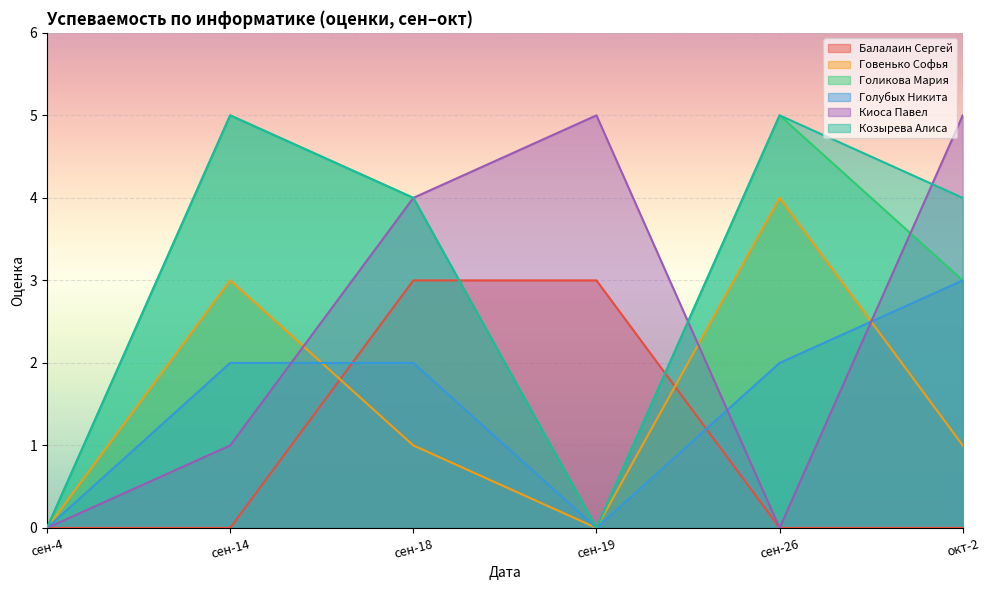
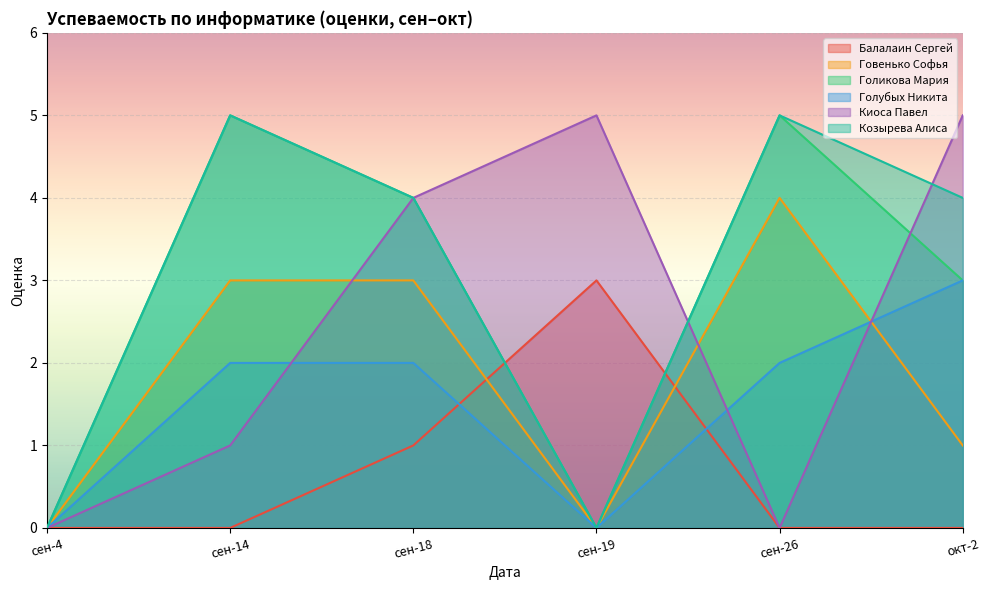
Балалаин Сергей, сен-18: 3 -> 1
Говенько Софья, сен-18: 1 -> 3
